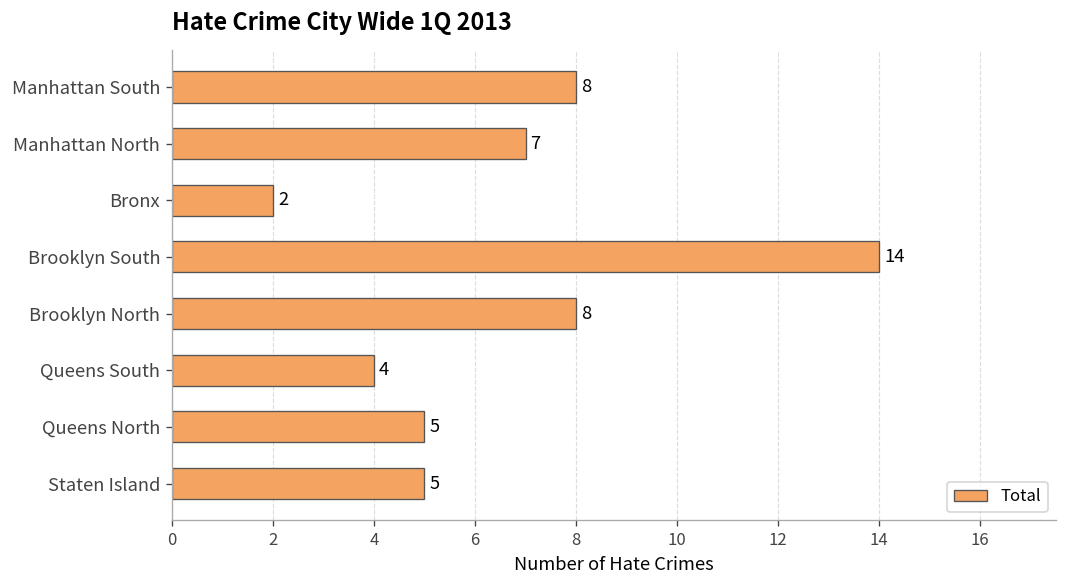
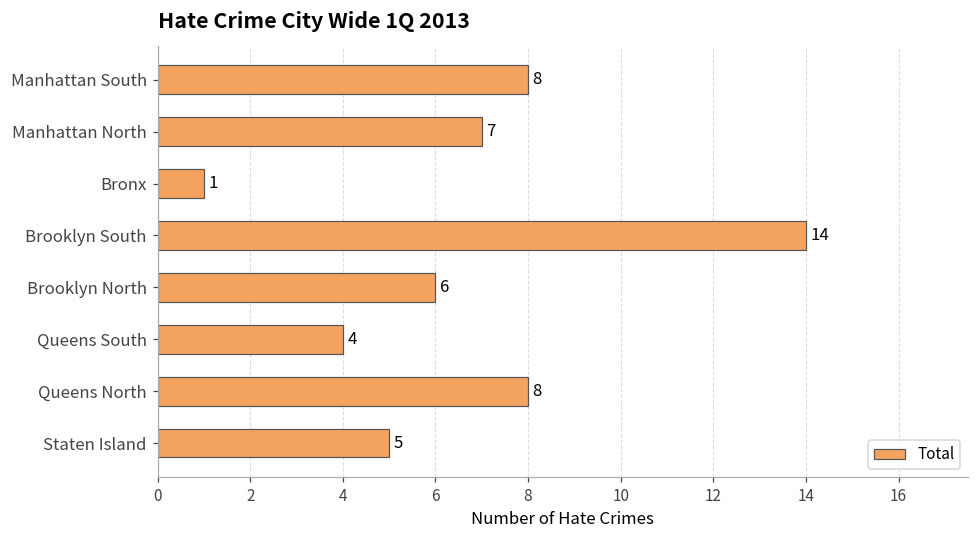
Bronx: 2 -> 1
Brooklyn North: 8 -> 6
Queens North: 5 -> 8
